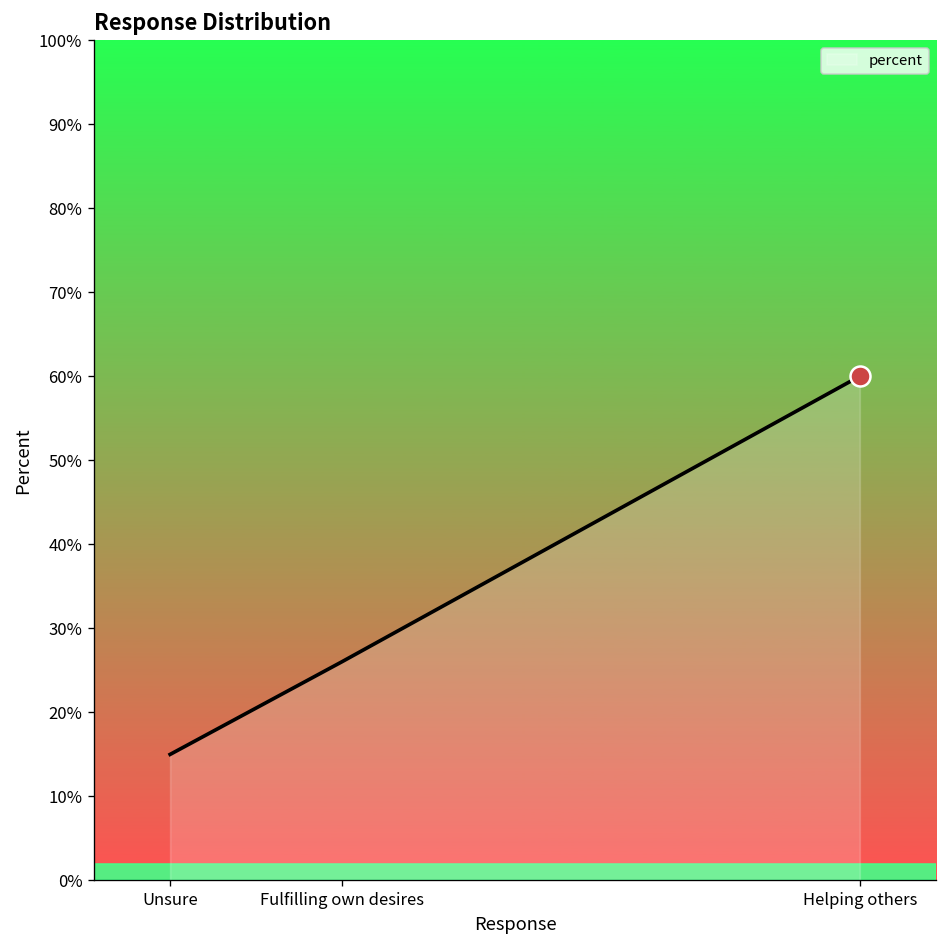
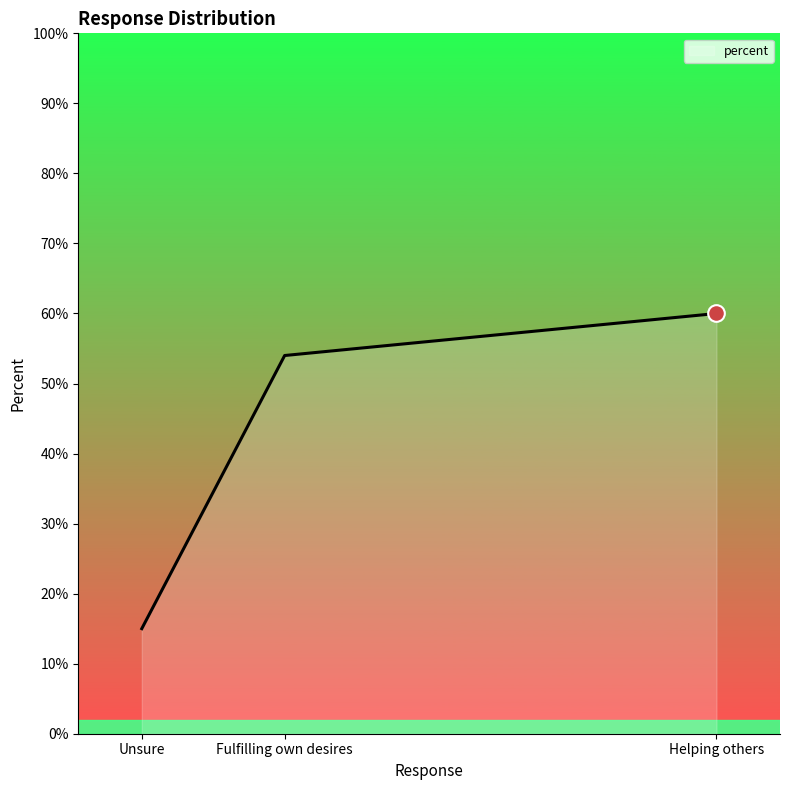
percent, Fulfilling own desires: 26% -> 54%
